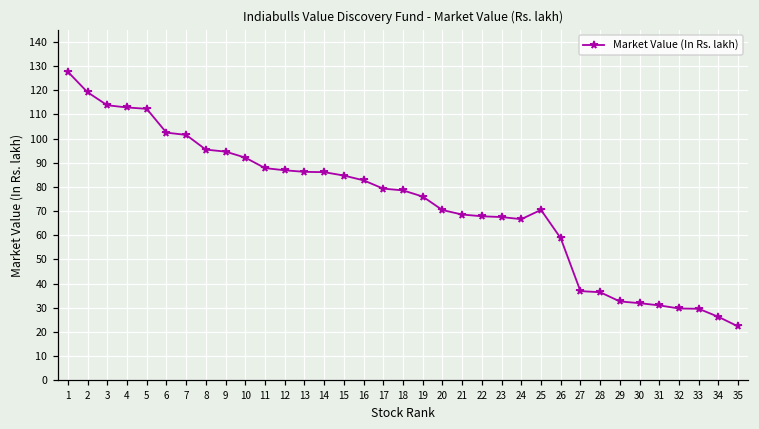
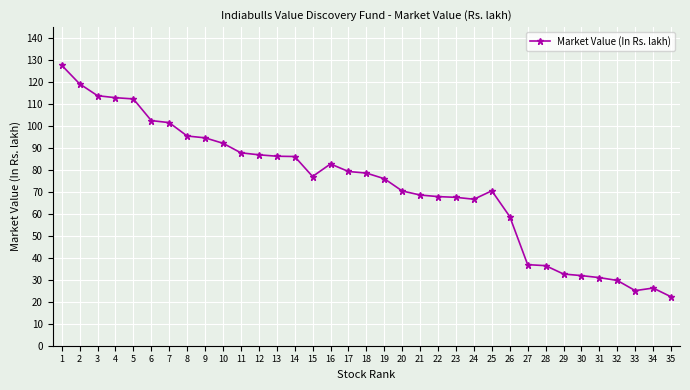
15: 85 -> 77
33: 30 -> 25
